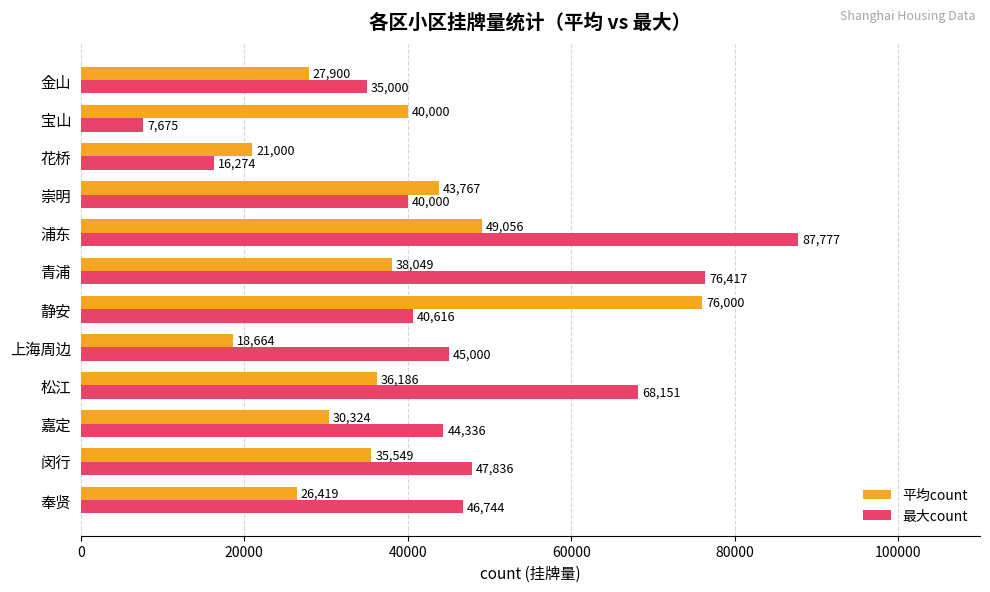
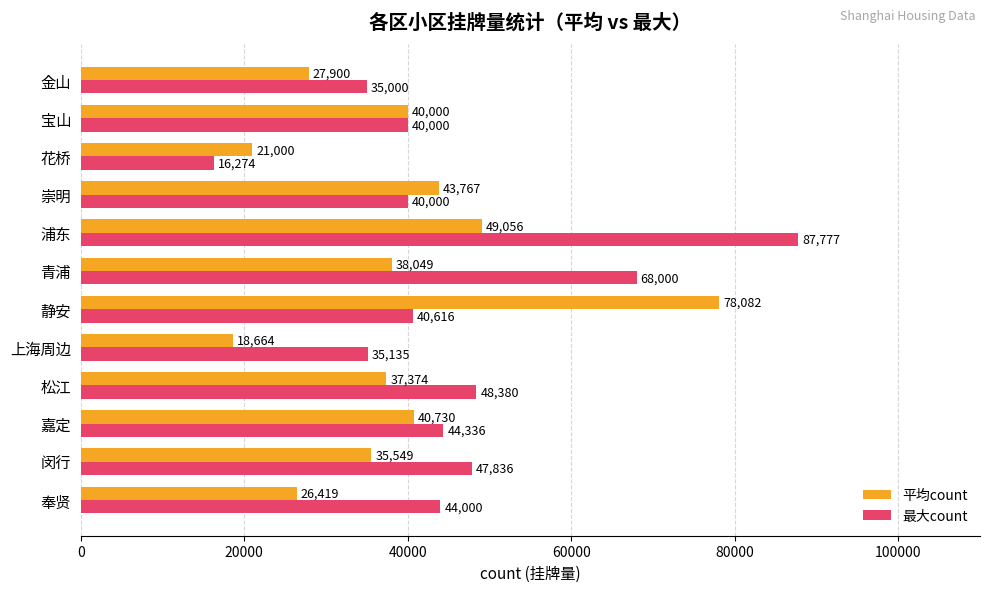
最大count, 宝山: 7,675 -> 40,000
最大count, 青浦: 76,417 -> 68,000
平均count, 静安: 76,000 -> 78,082
最大count, 上海周边: 45,000 -> 35,135
平均count, 松江: 36,186 -> 37,374
最大count, 松江: 68,151 -> 48,380
平均count, 嘉定: 30,324 -> 40,730
最大count, 奉贤: 46,744 -> 44,000
